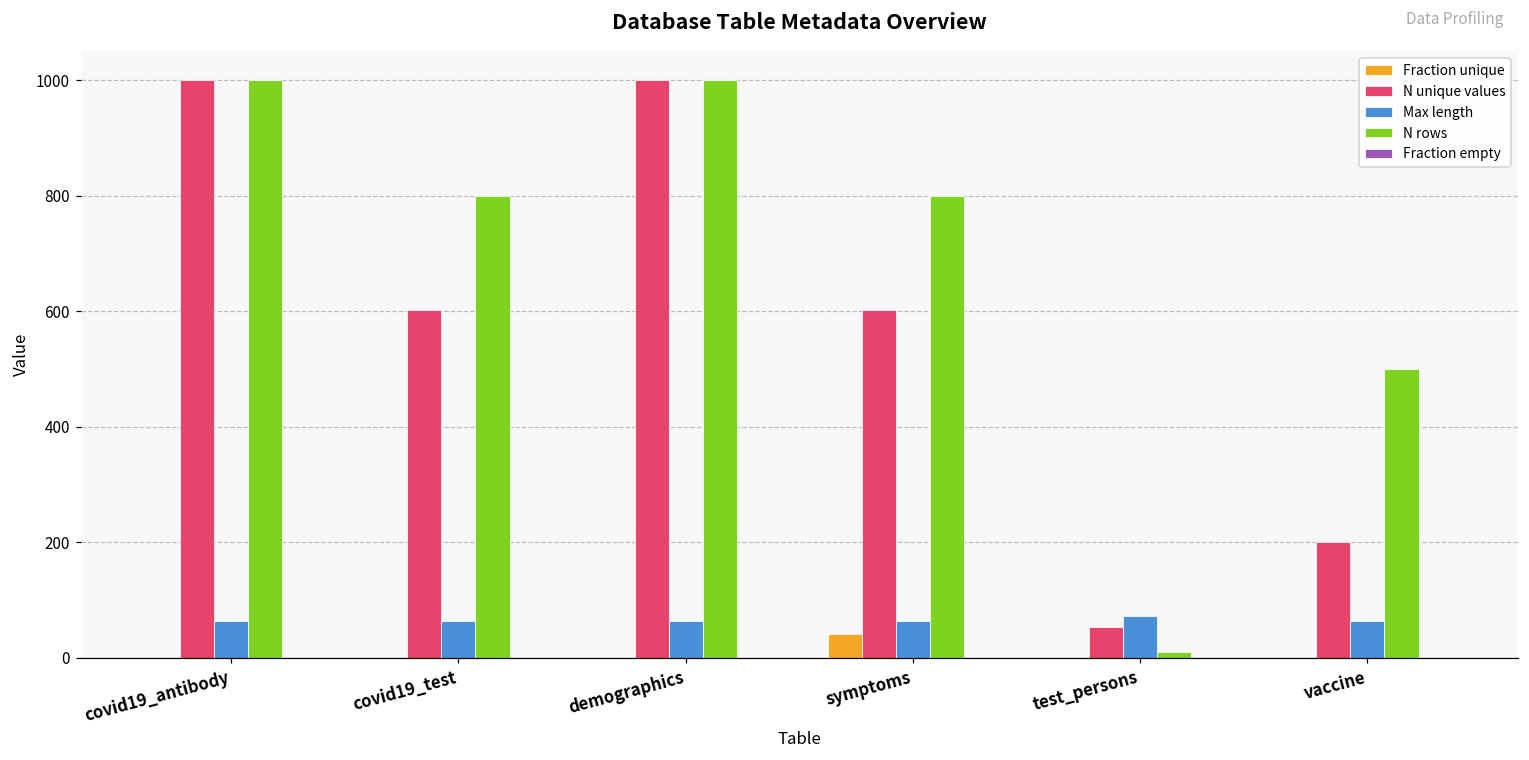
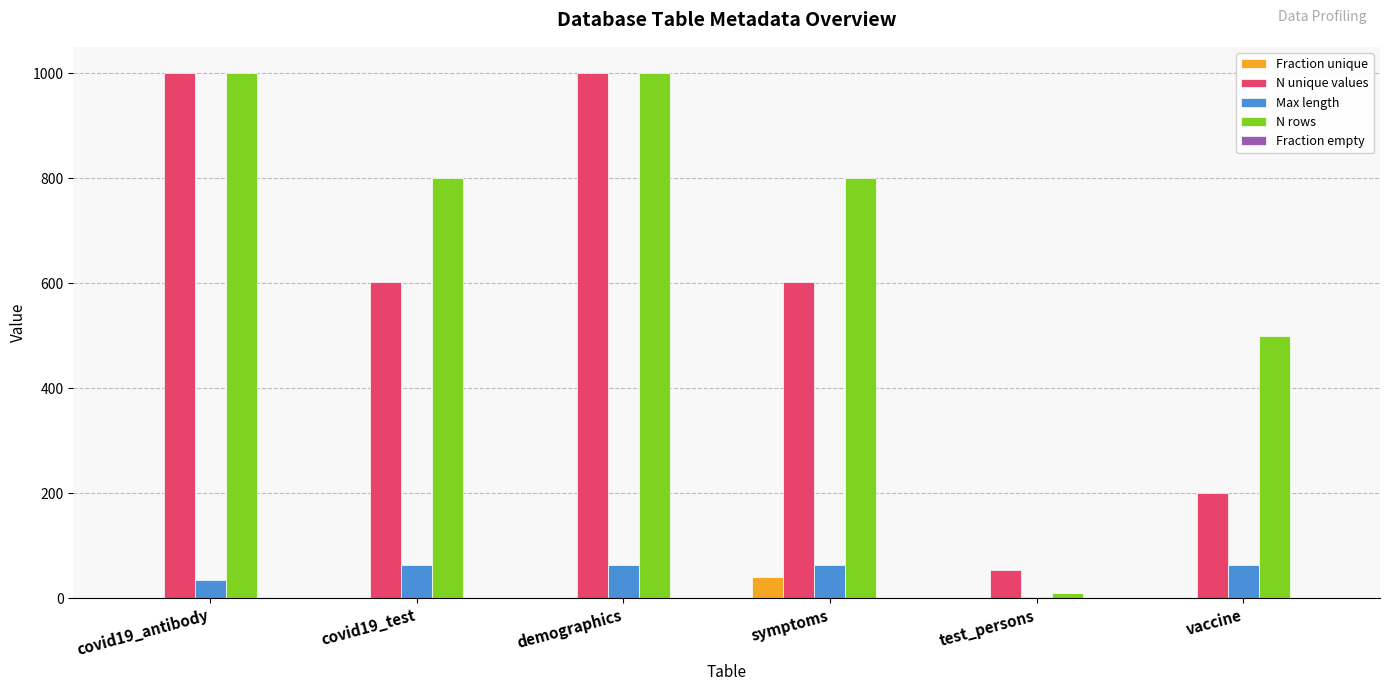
Max length, covid19_antibody: 60 -> 40
Max length, test_persons: 70 -> 0
